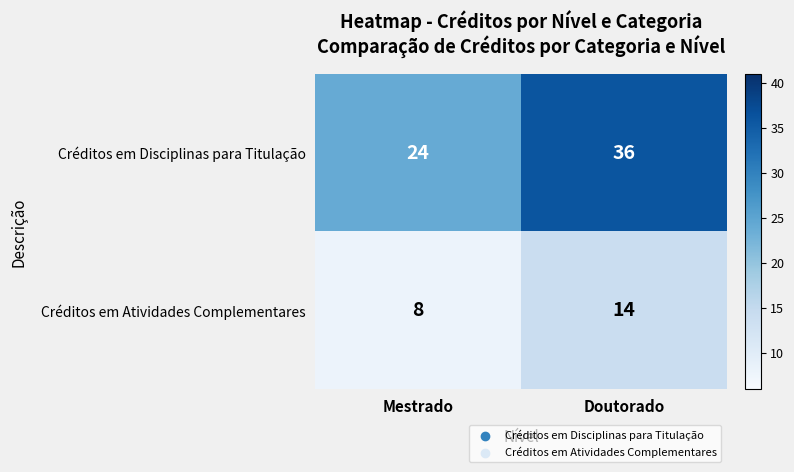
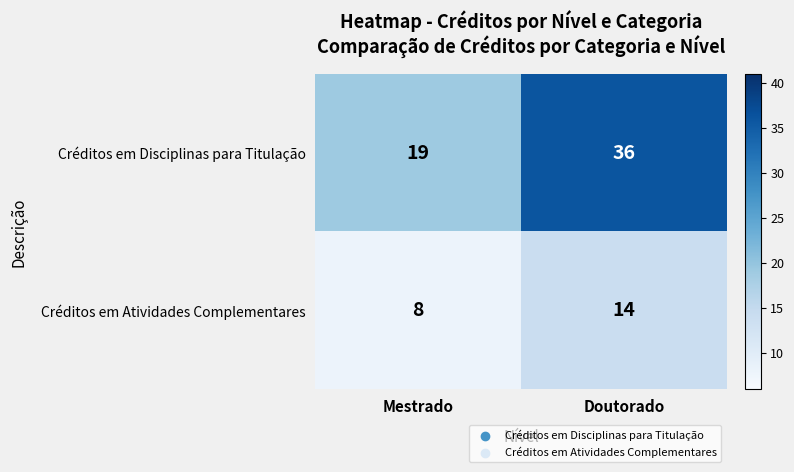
Créditos em Disciplinas para Titulação, Mestrado: 24 -> 19
